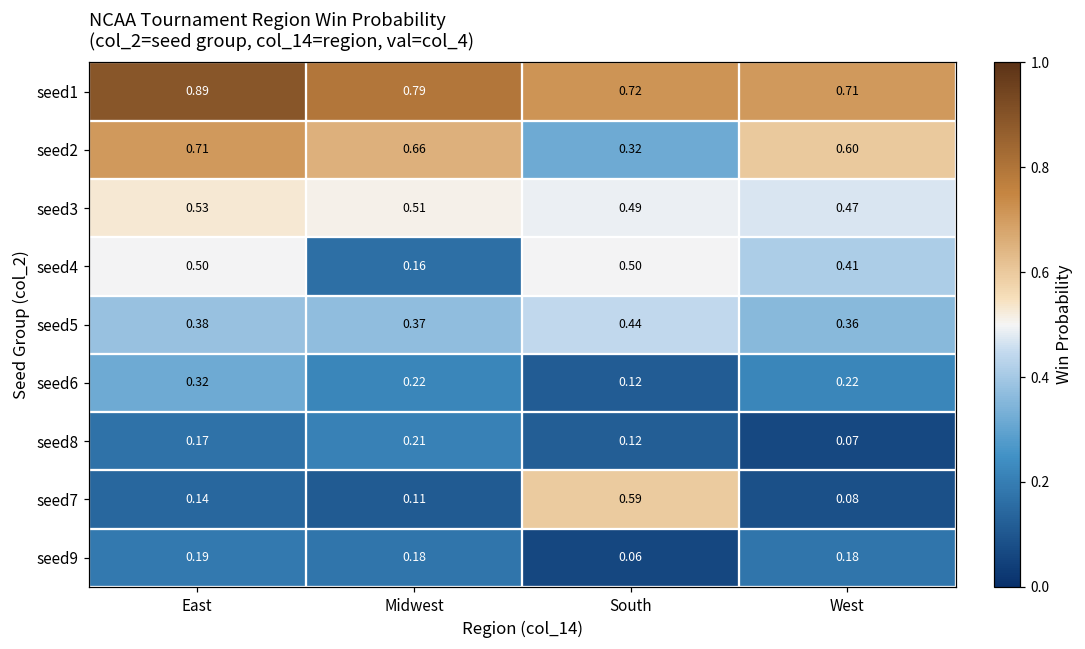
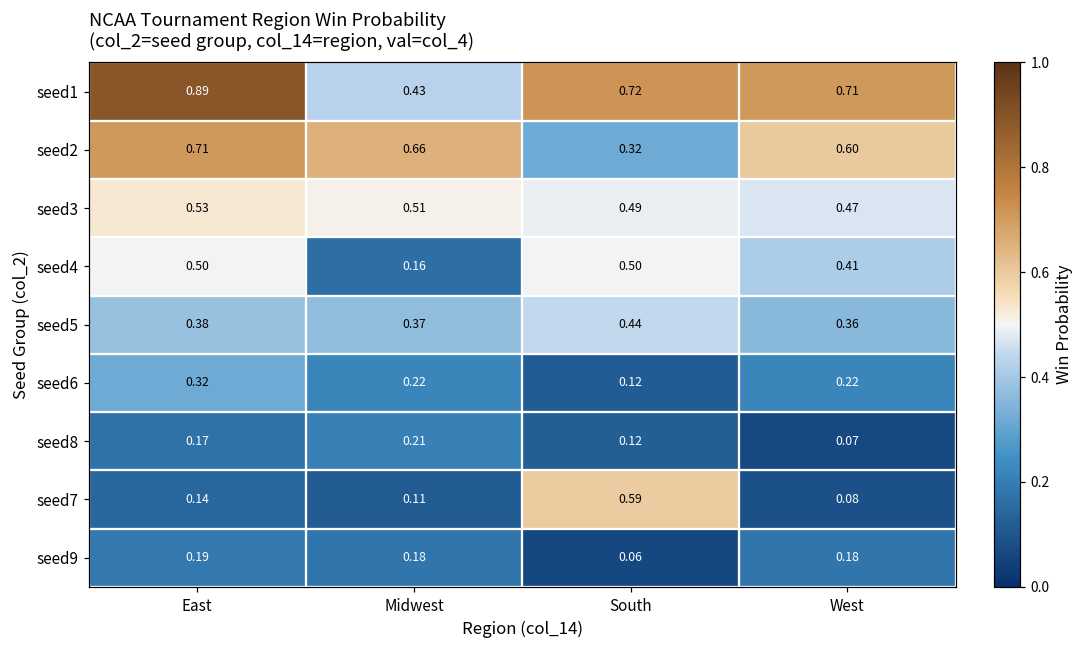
seed1, Midwest: 0.79 -> 0.43
